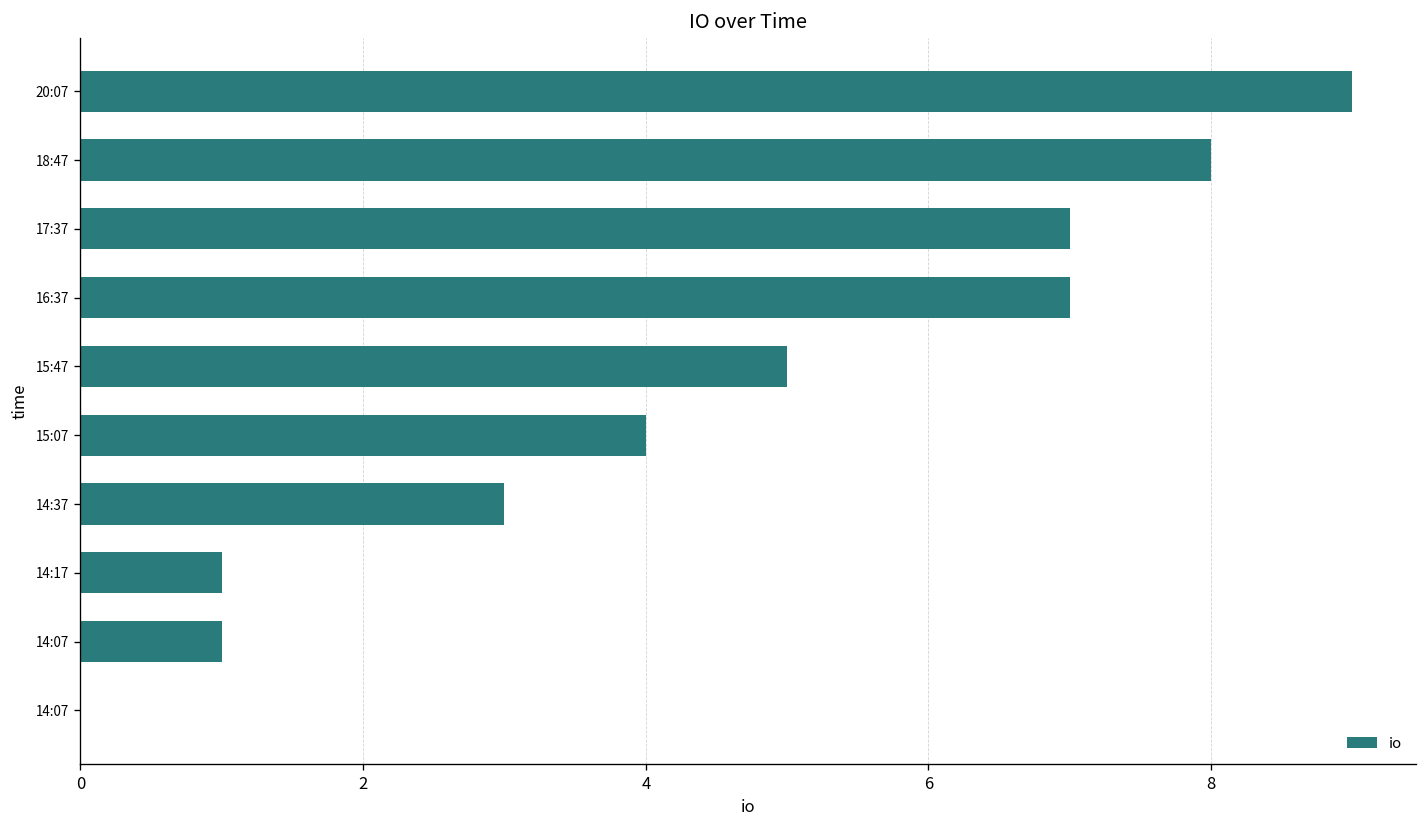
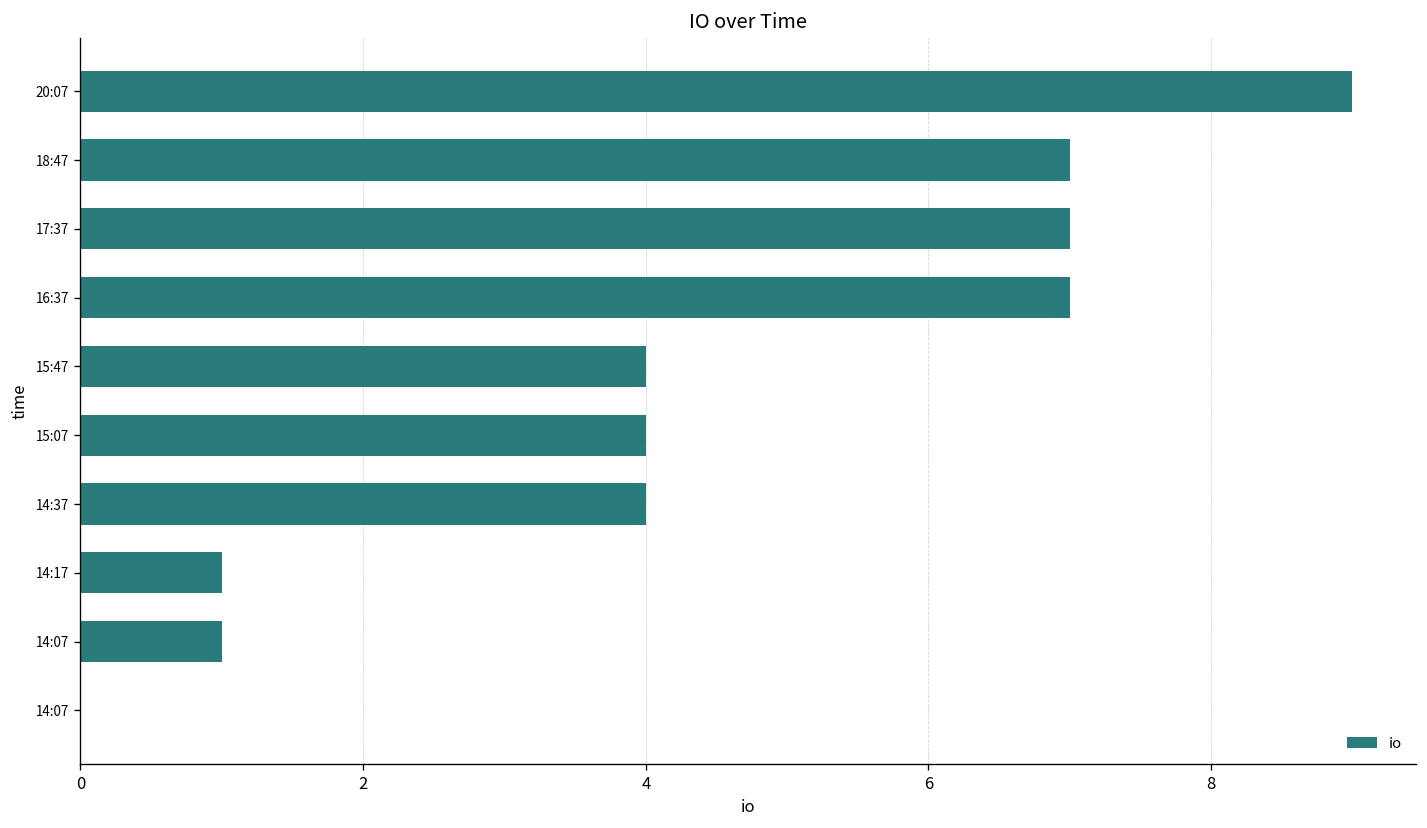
18:47: 8 -> 7
15:47: 5 -> 4
14:37: 3 -> 4
